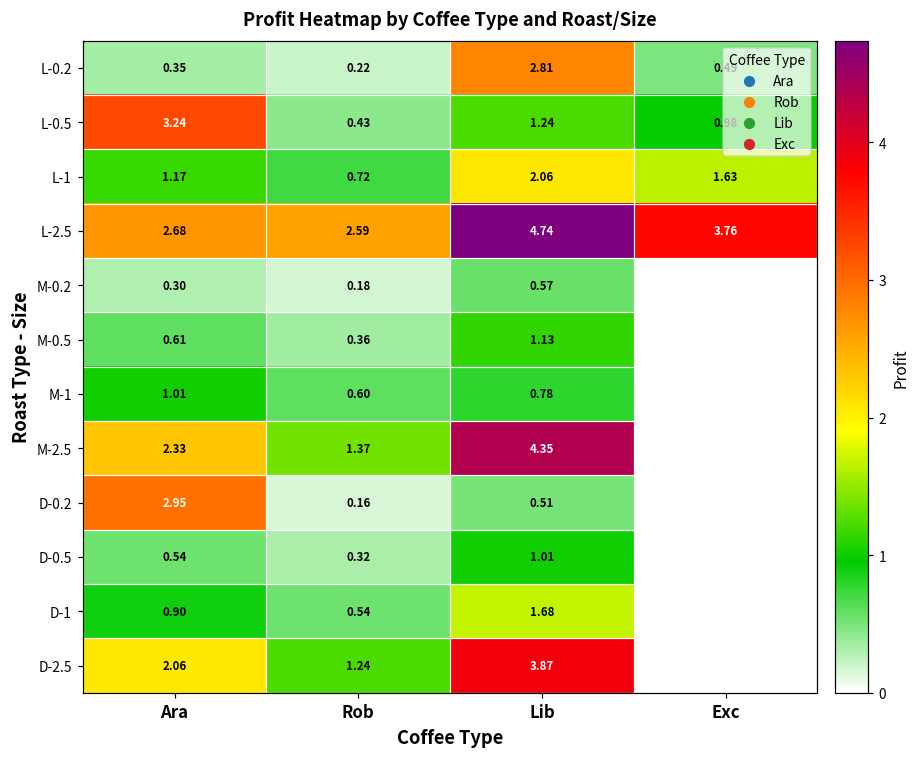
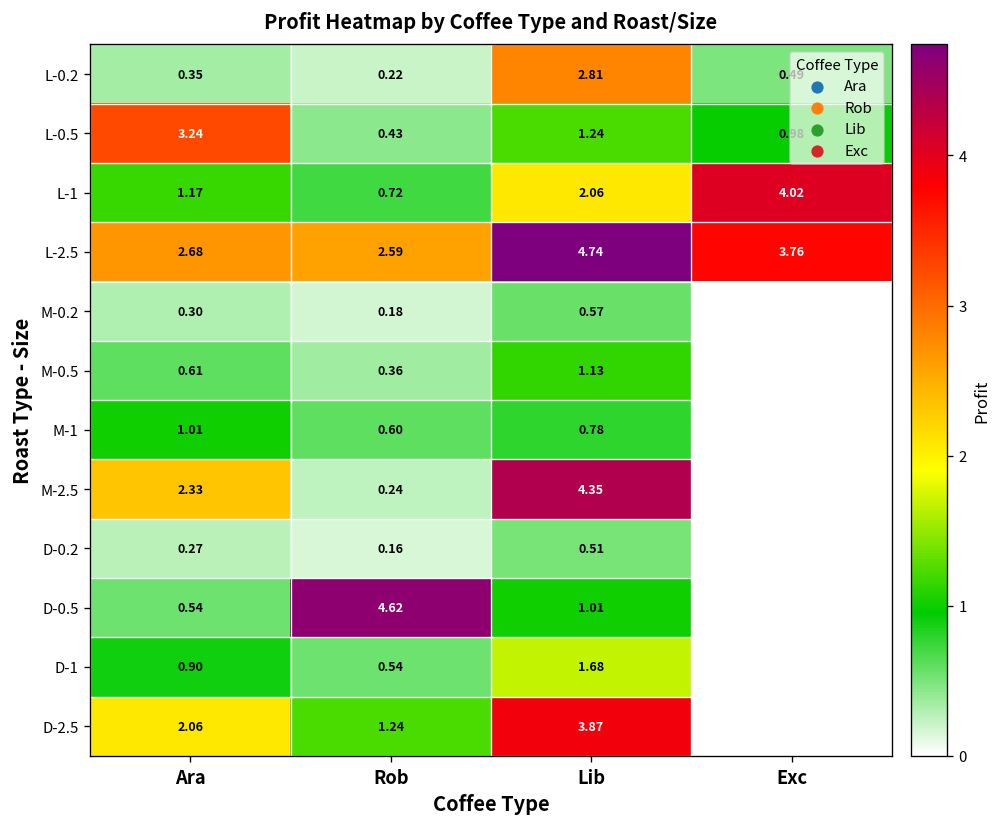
L-1, Exc: 1.63 -> 4.02
M-2.5, Rob: 1.37 -> 0.24
D-0.2, Ara: 2.95 -> 0.27
D-0.5, Rob: 0.32 -> 4.62
